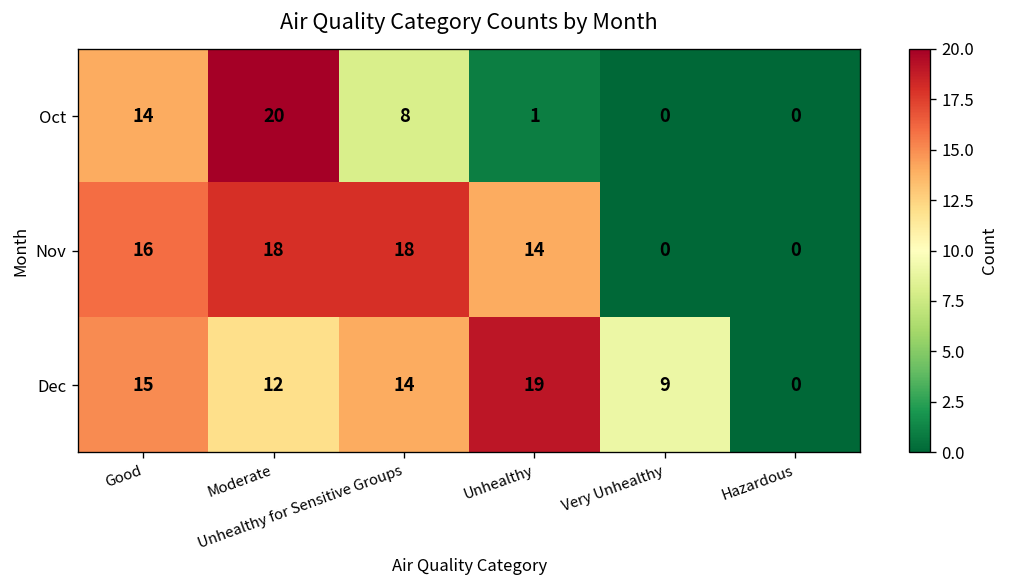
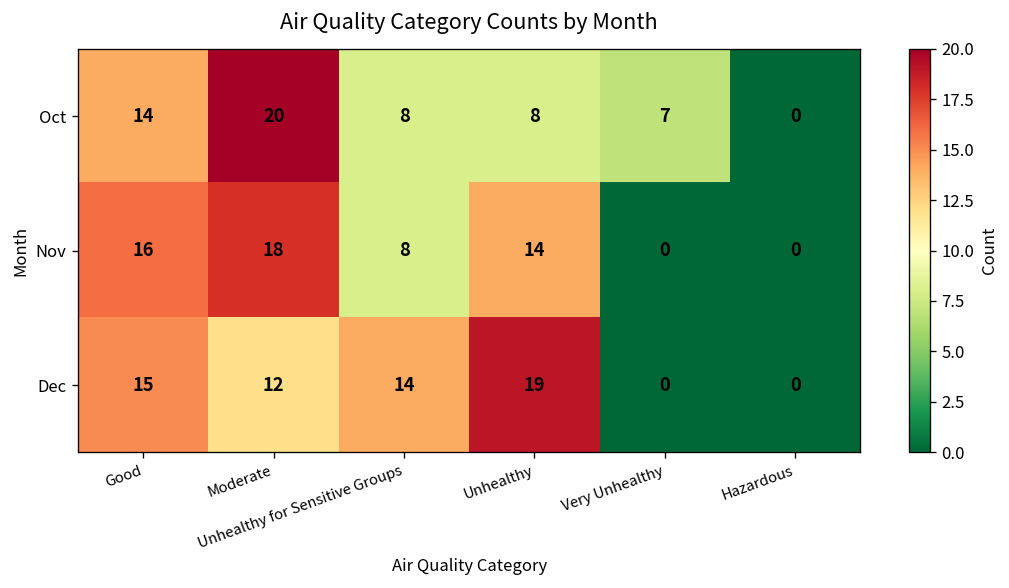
Oct, Unhealthy: 1 -> 8
Oct, Very Unhealthy: 0 -> 7
Nov, Unhealthy for Sensitive Groups: 18 -> 8
Dec, Very Unhealthy: 9 -> 0
